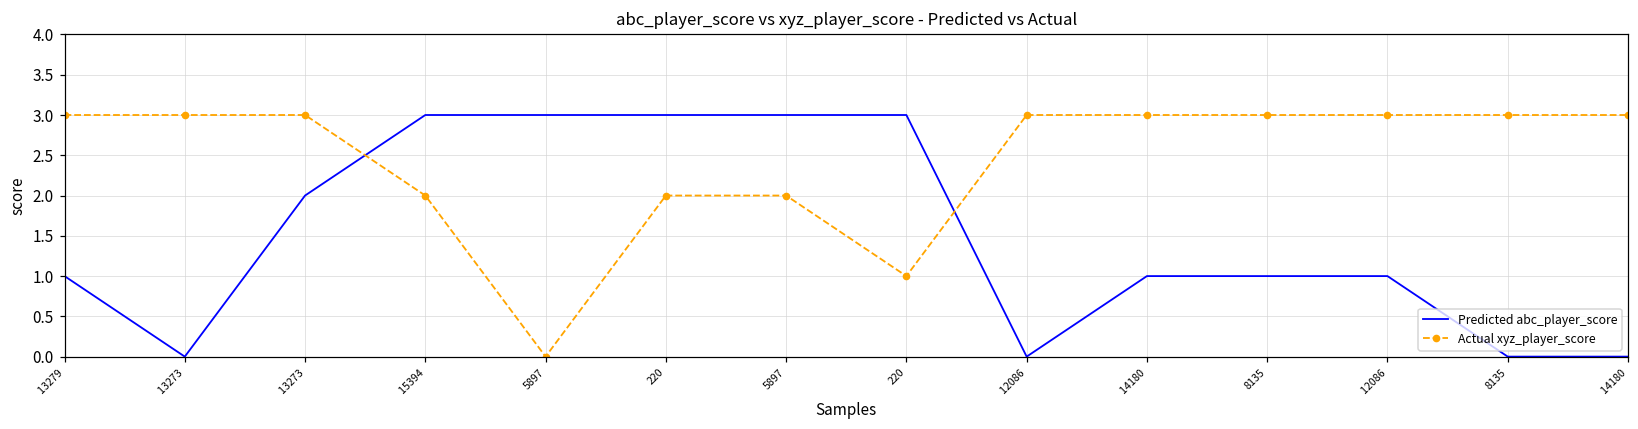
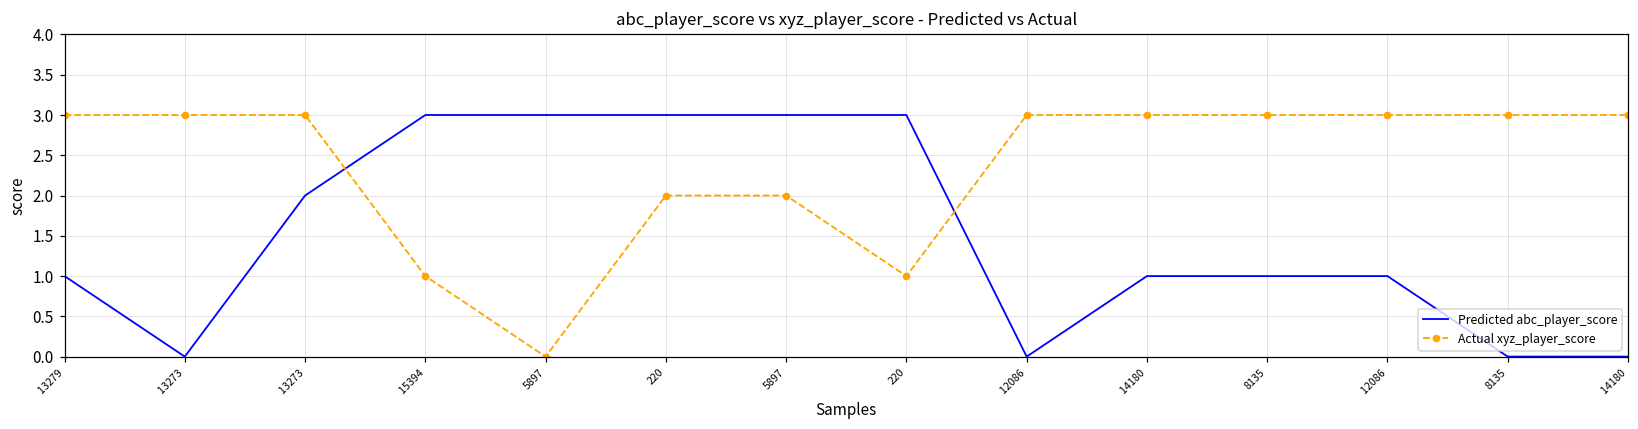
Actual xyz_player_score, 15394: 2 -> 1
